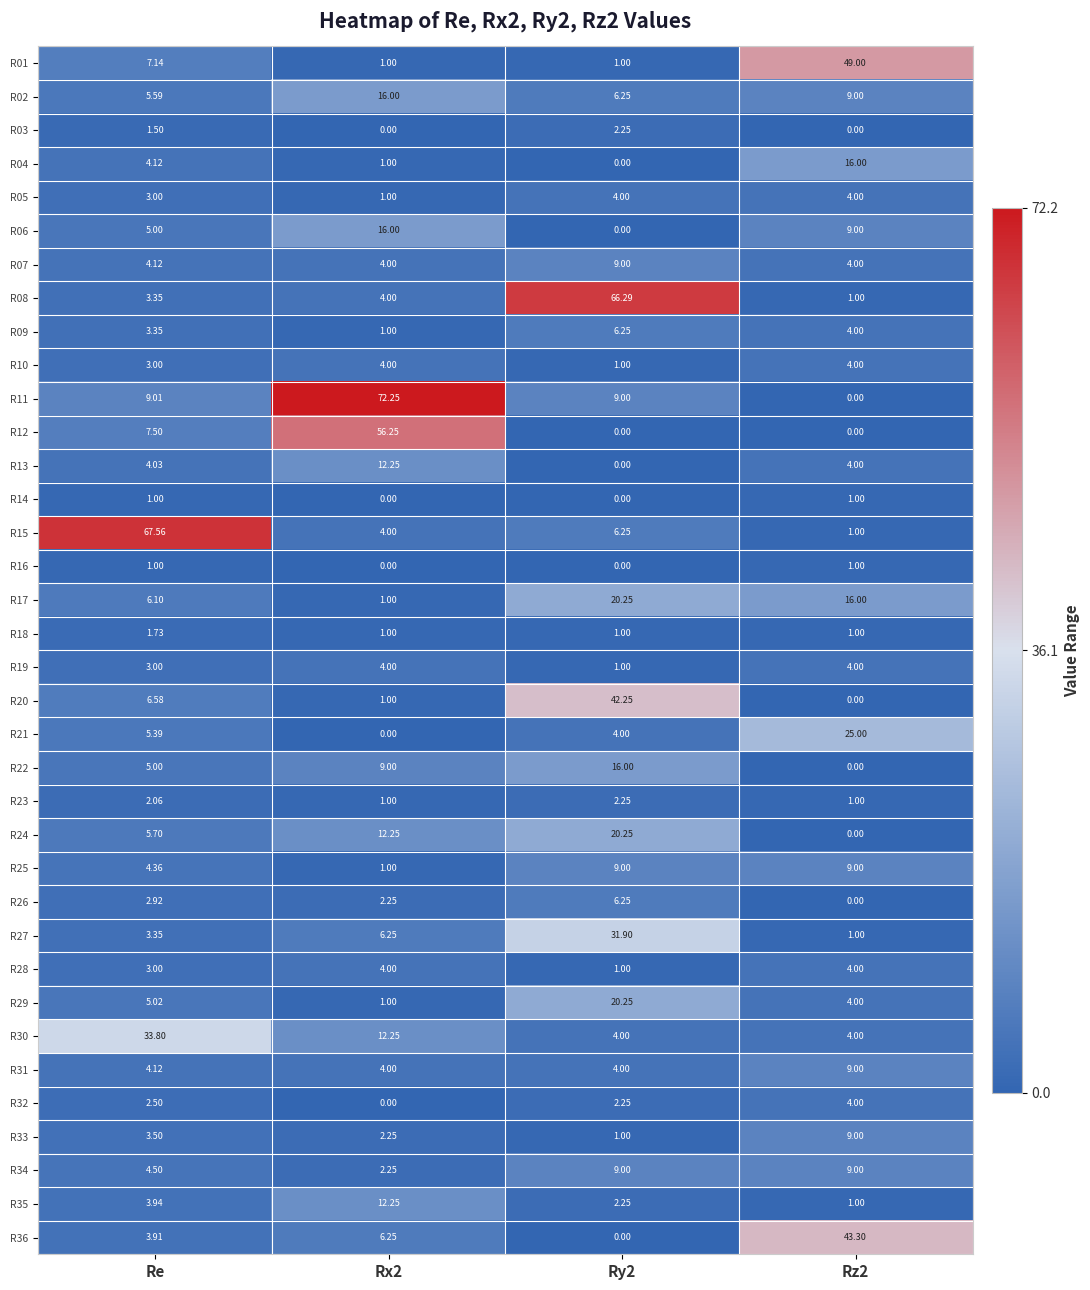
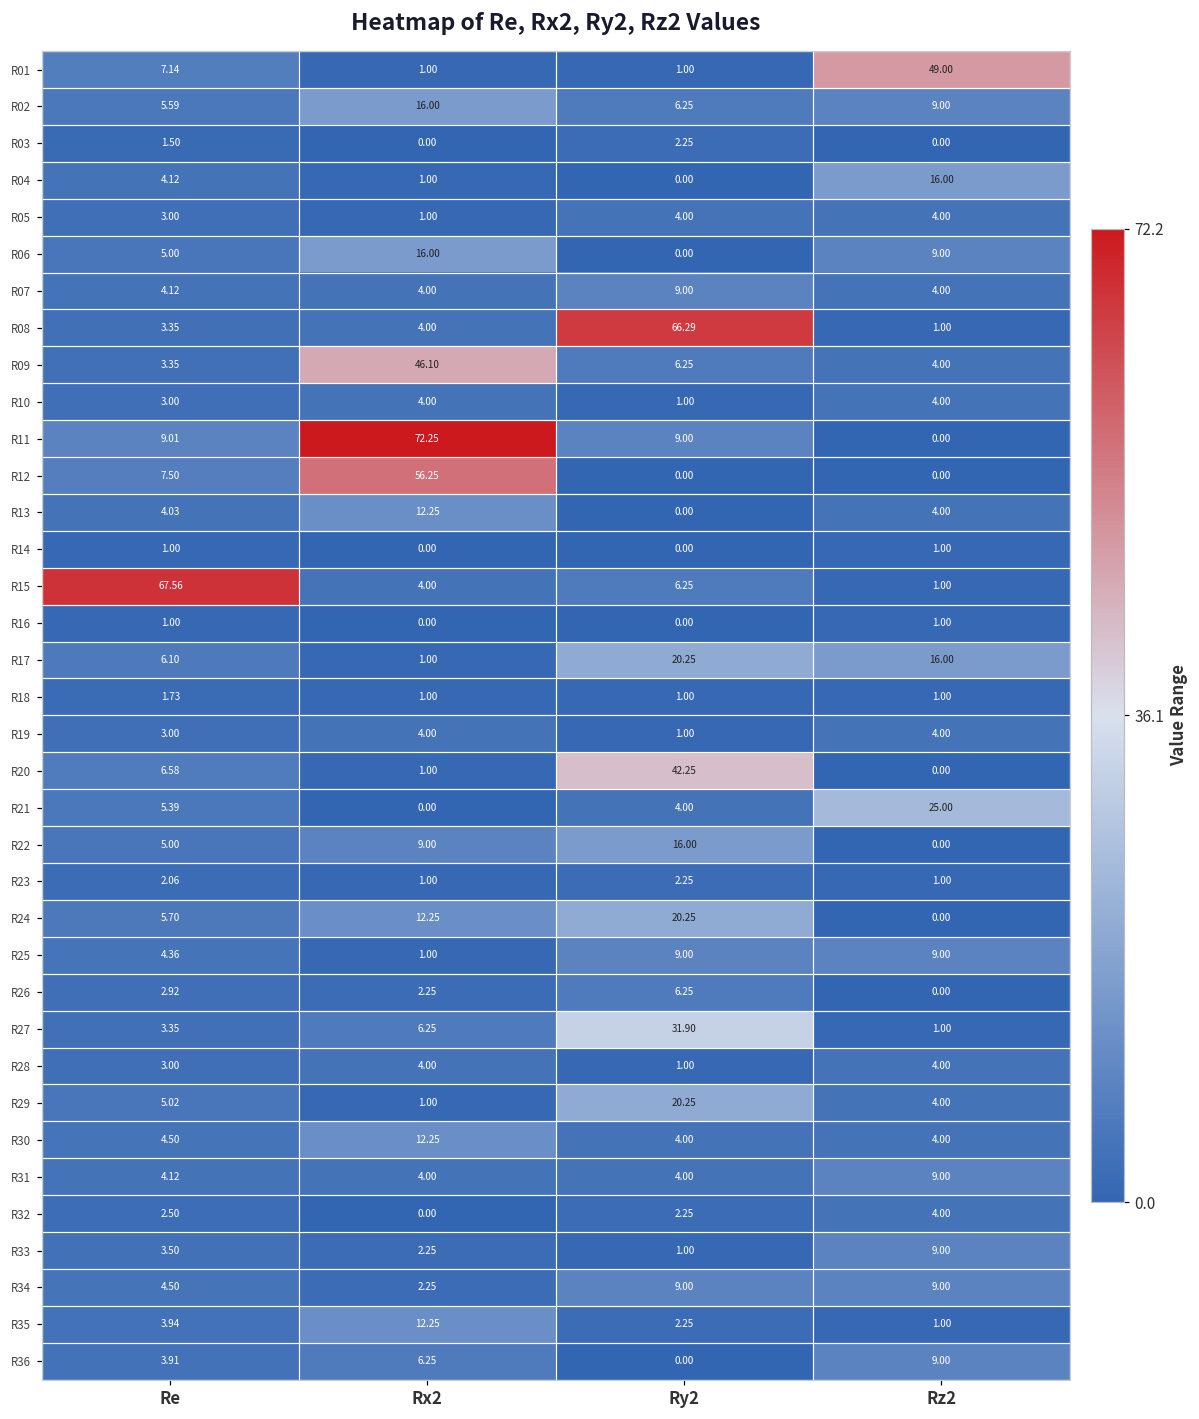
R09, Rx2: 1.00 -> 46.10
R30, Re: 33.80 -> 4.50
R36, Rz2: 43.30 -> 9.00
